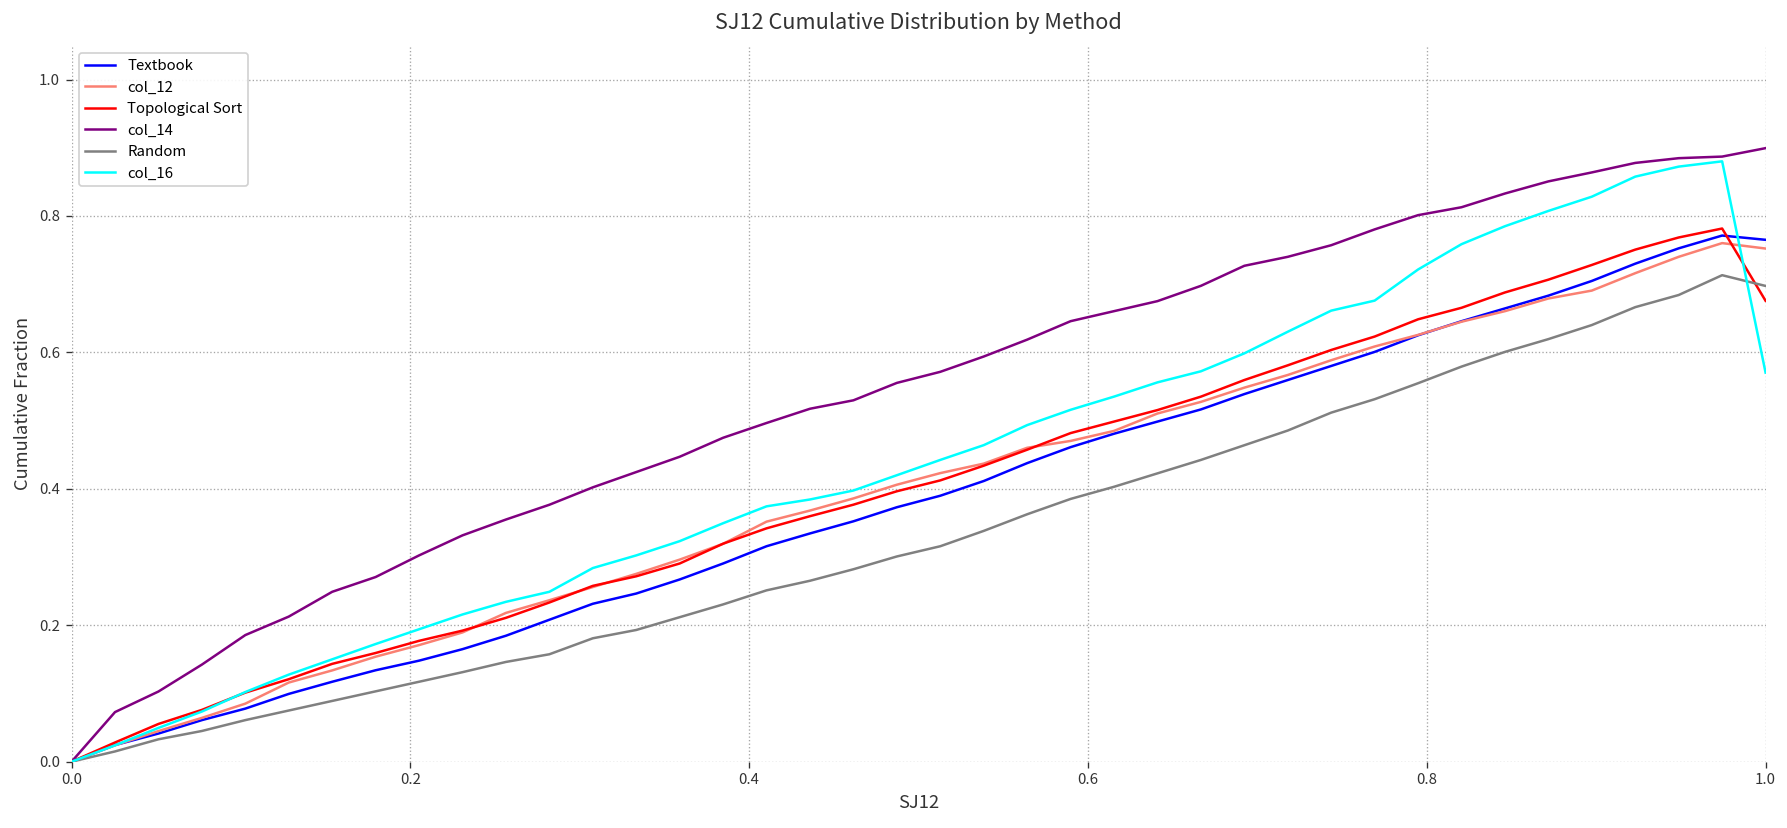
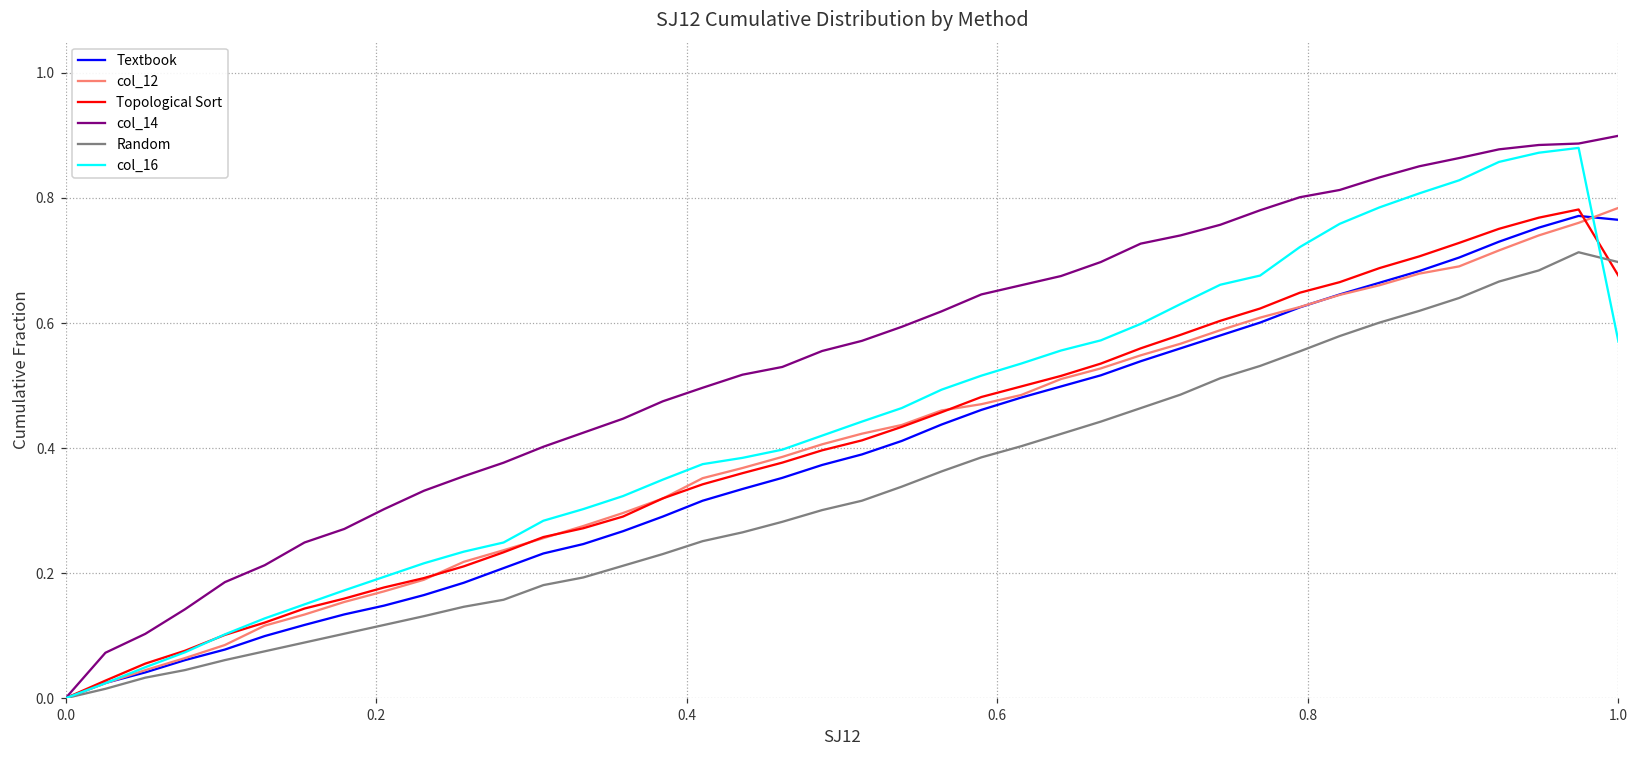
col_12, 1.0: 0.75 -> 0.78
